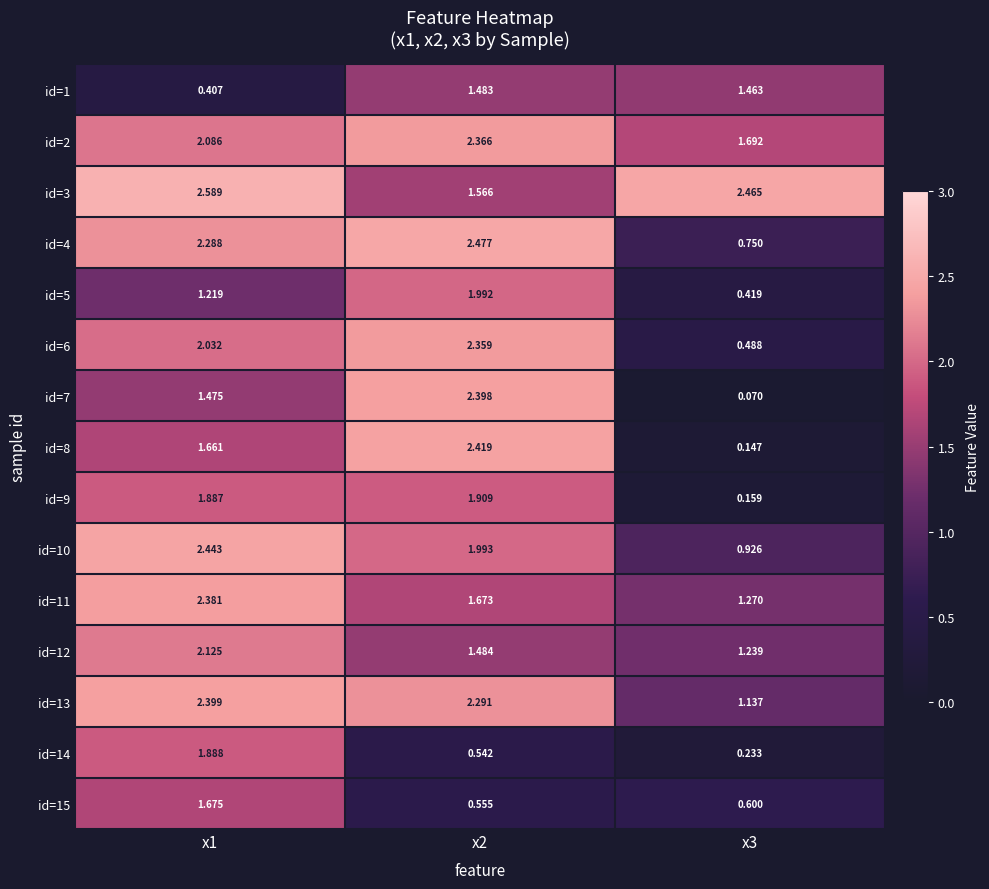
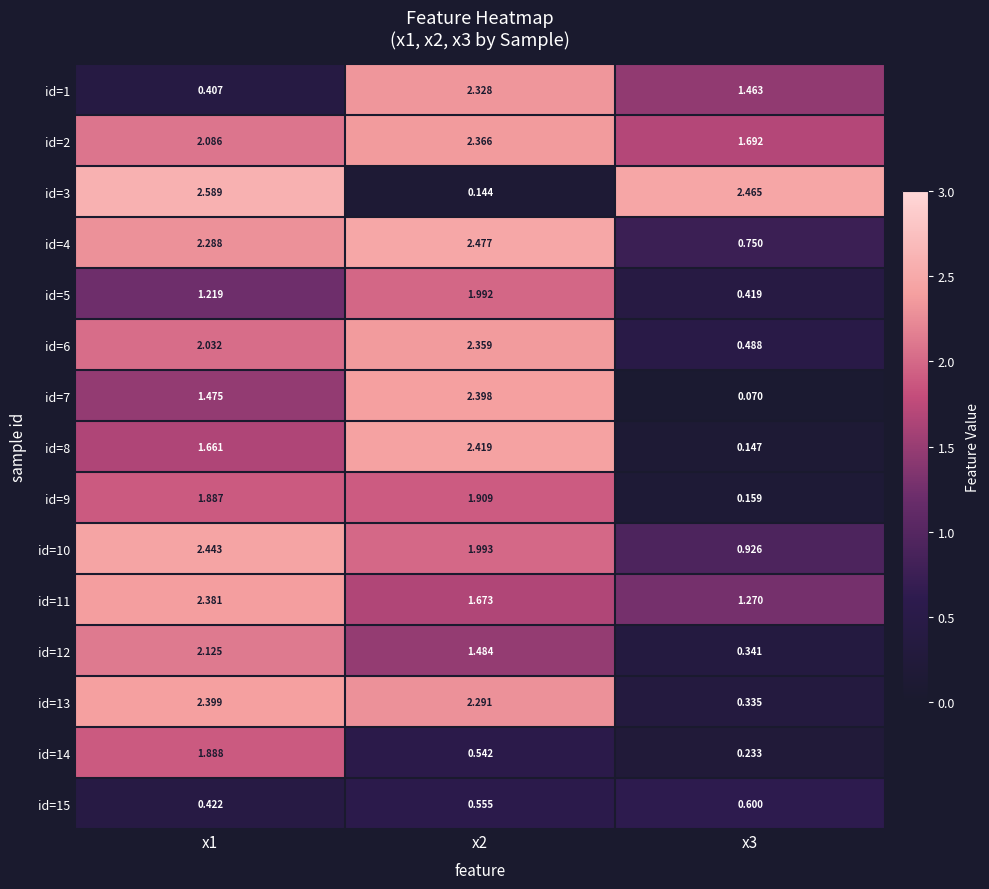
id=1, x2: 1.483 -> 2.328
id=3, x2: 1.566 -> 0.144
id=12, x3: 1.239 -> 0.341
id=13, x3: 1.137 -> 0.335
id=15, x1: 1.675 -> 0.422
